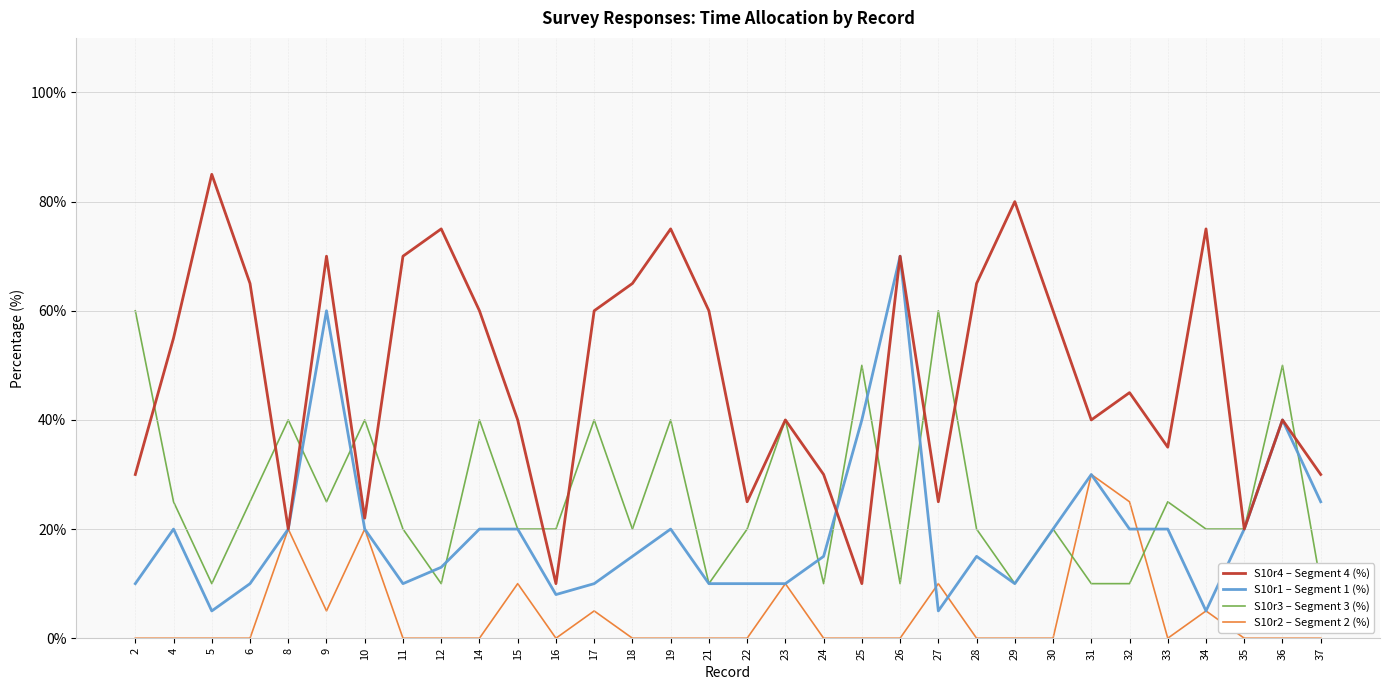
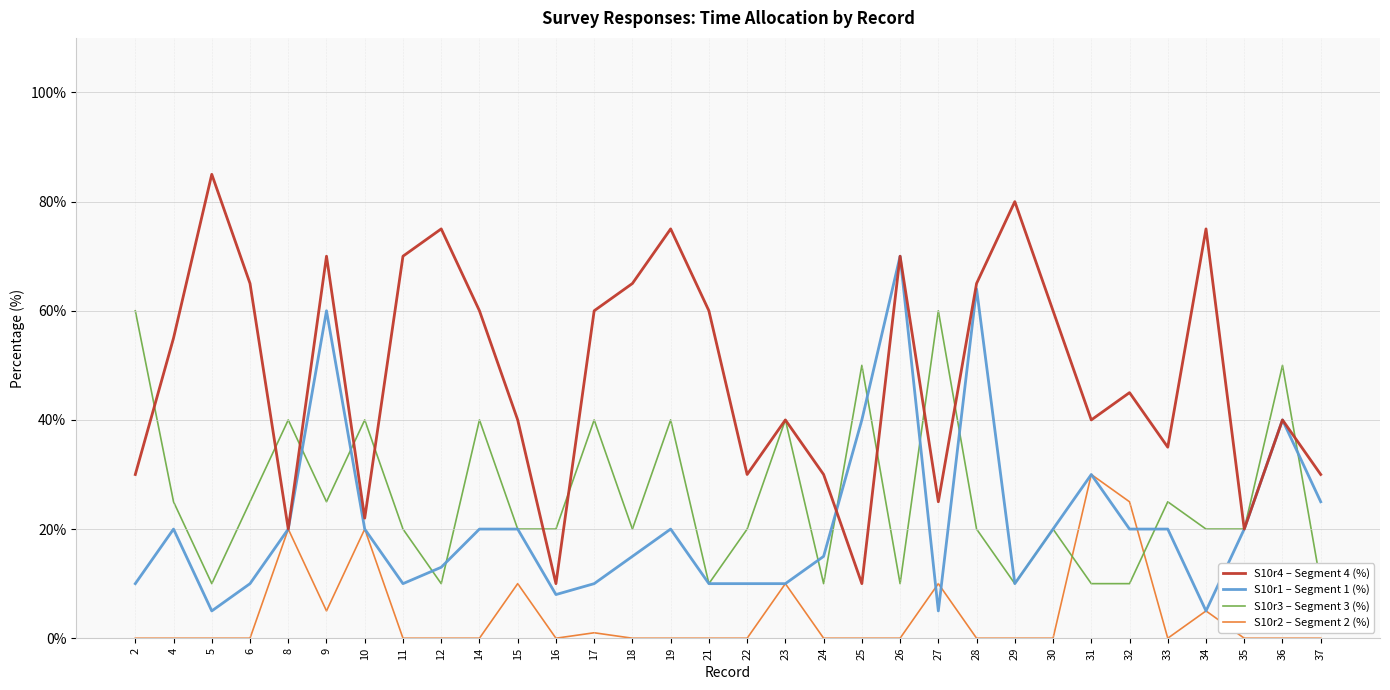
S10r2 – Segment 2 (%), 17: 5% -> 1%
S10r4 – Segment 4 (%), 22: 25% -> 30%
S10r1 – Segment 1 (%), 28: 15% -> 64%
